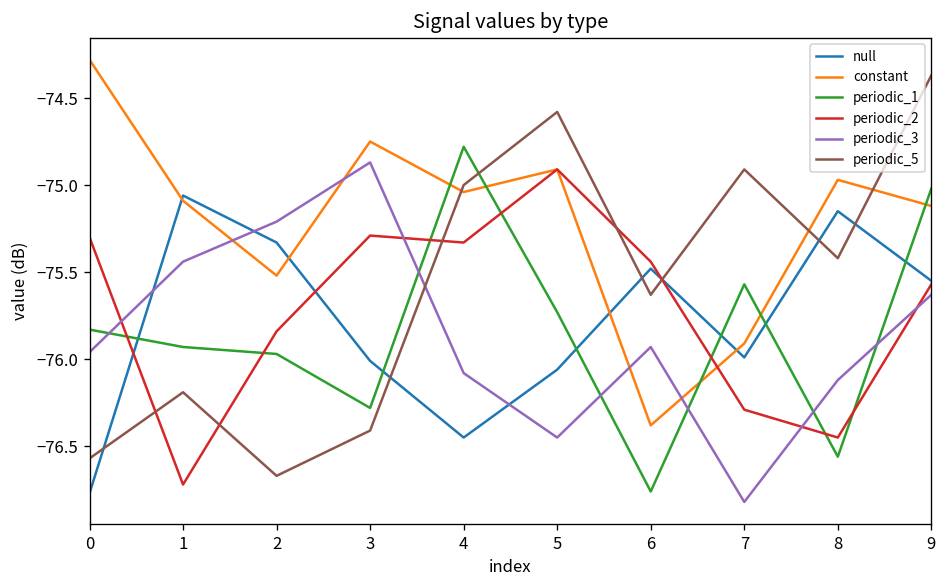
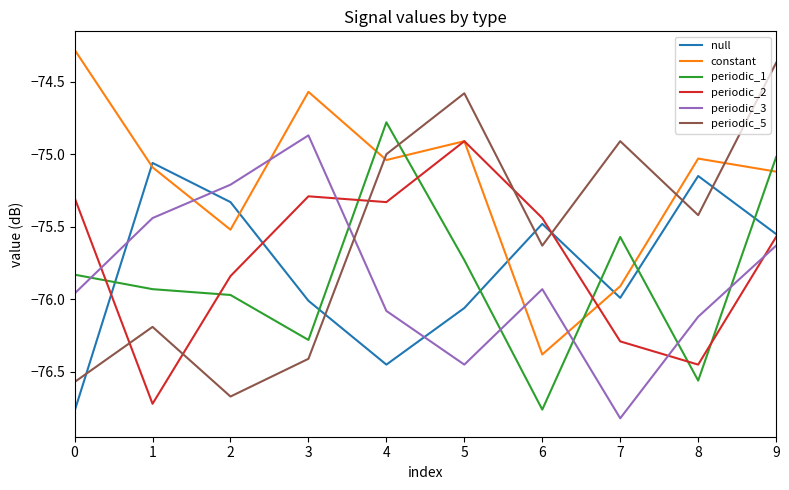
constant, 3: -74.75 -> -74.57
constant, 8: -74.97 -> -75.03
